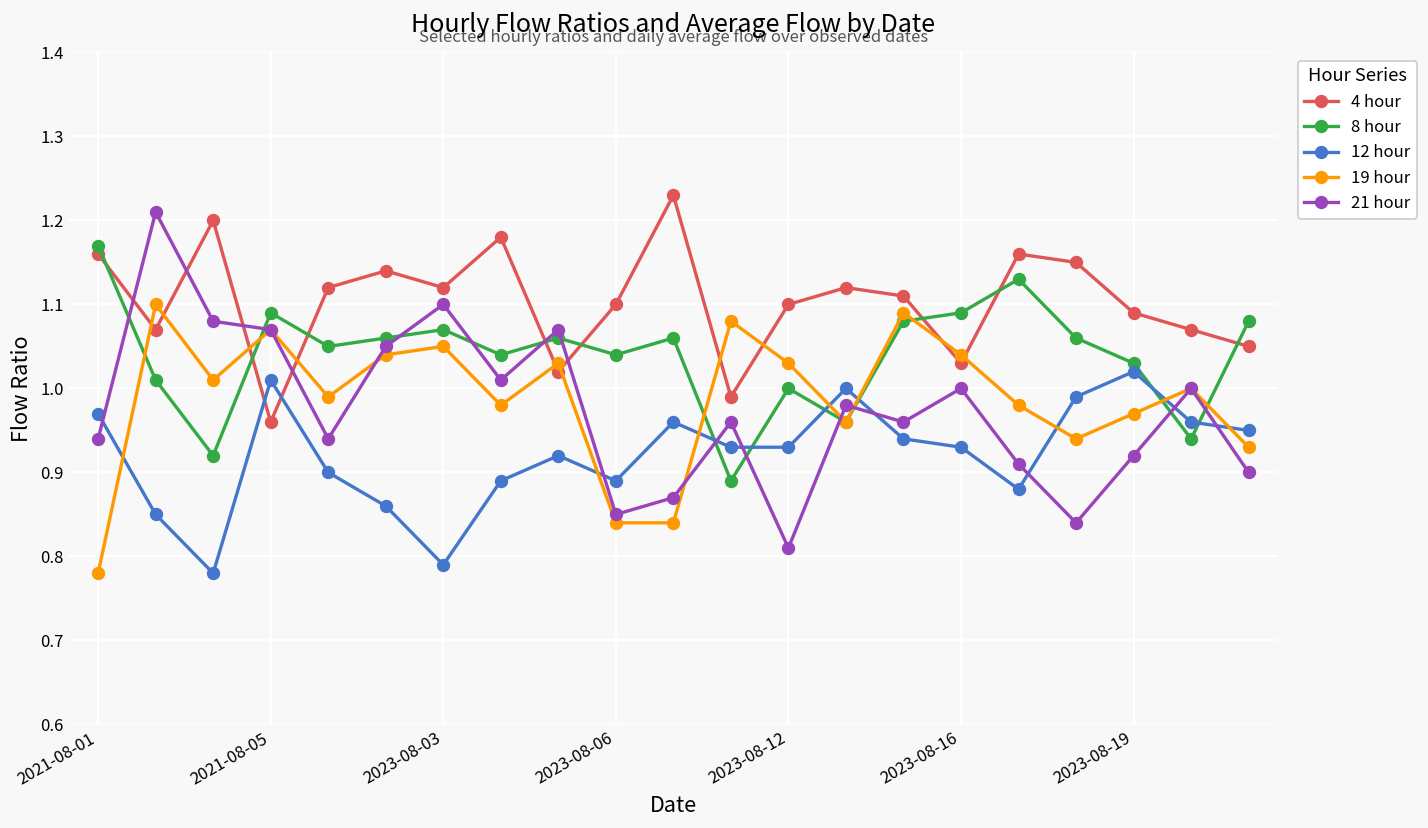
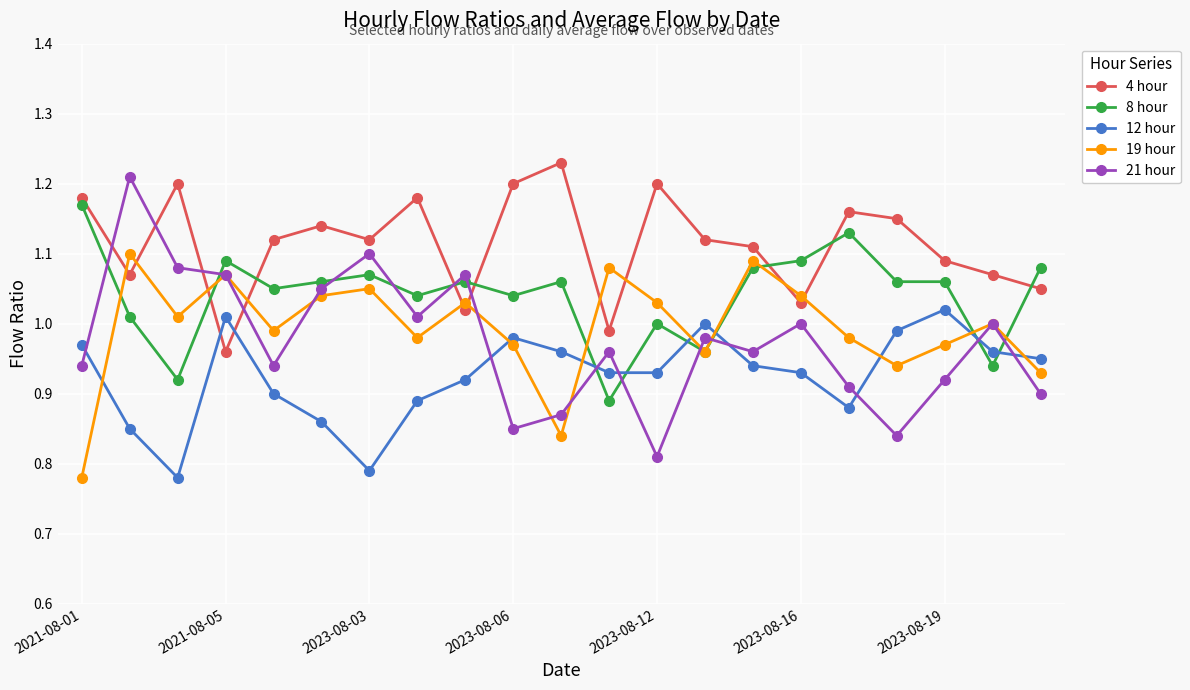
4 hour, 2021-08-01: 1.16 -> 1.18
4 hour, 2023-08-06: 1.1 -> 1.2
12 hour, 2023-08-06: 0.89 -> 0.98
19 hour, 2023-08-06: 0.84 -> 0.97
4 hour, 2023-08-12: 1.1 -> 1.2
8 hour, 2023-08-19: 1.03 -> 1.06
